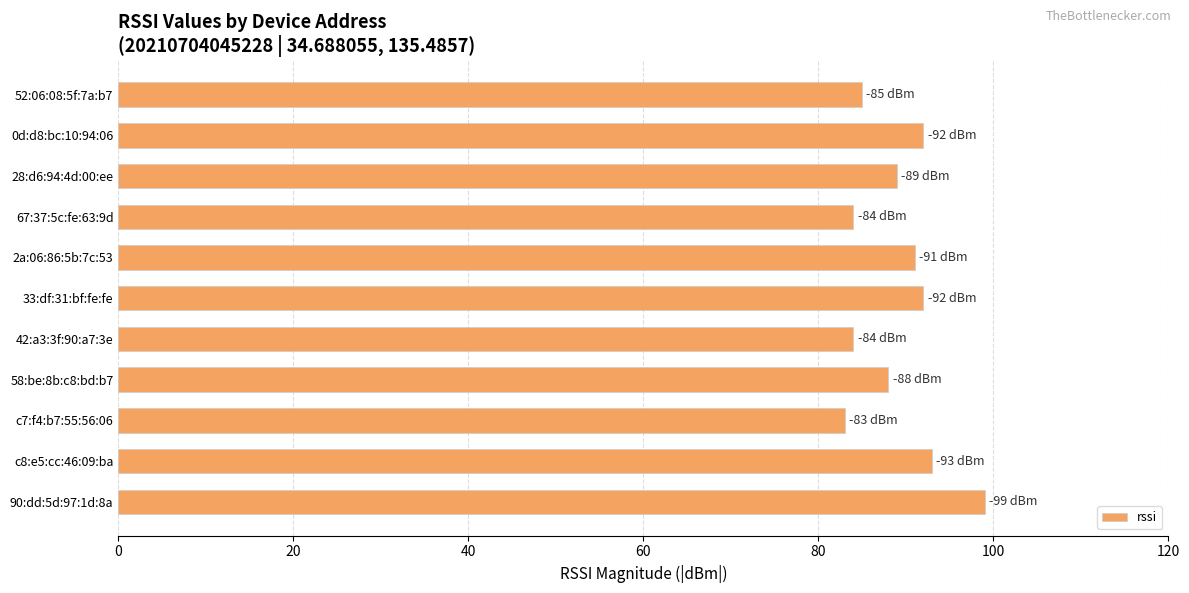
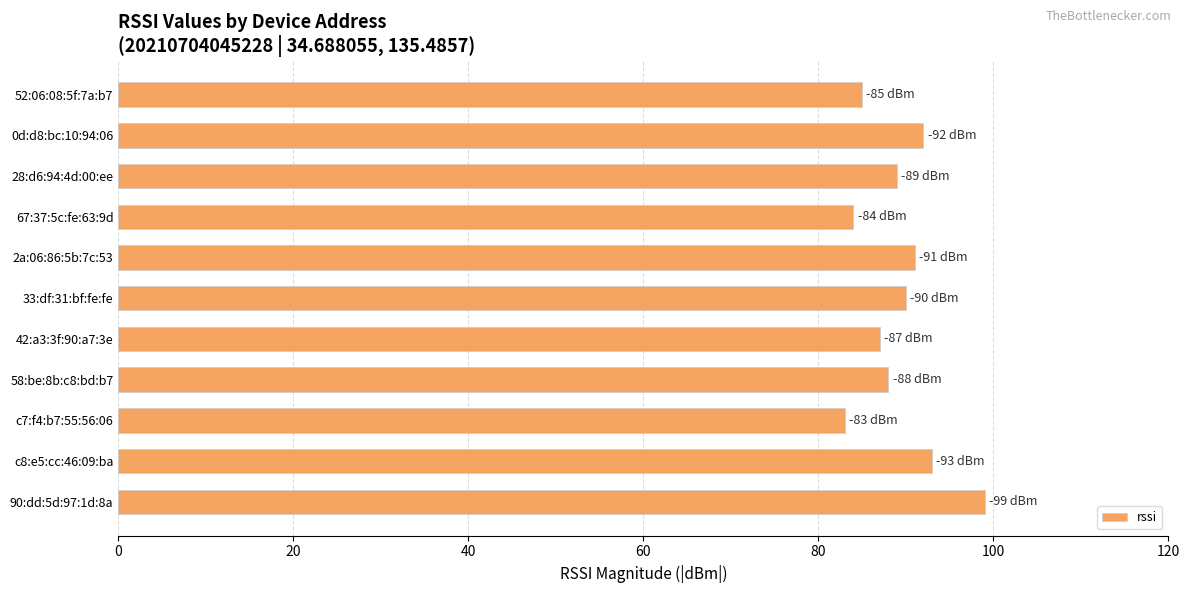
33:df:31:bf:fe:fe: -92 -> -90
42:a3:3f:90:a7:3e: -84 -> -87
